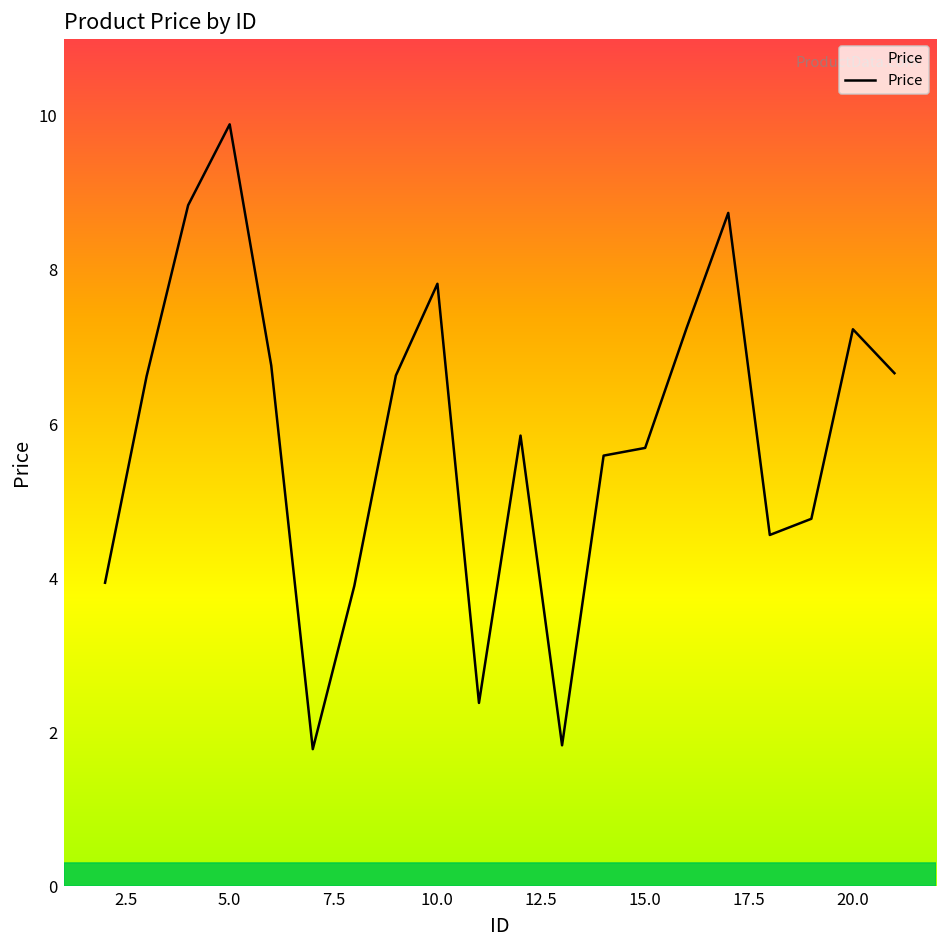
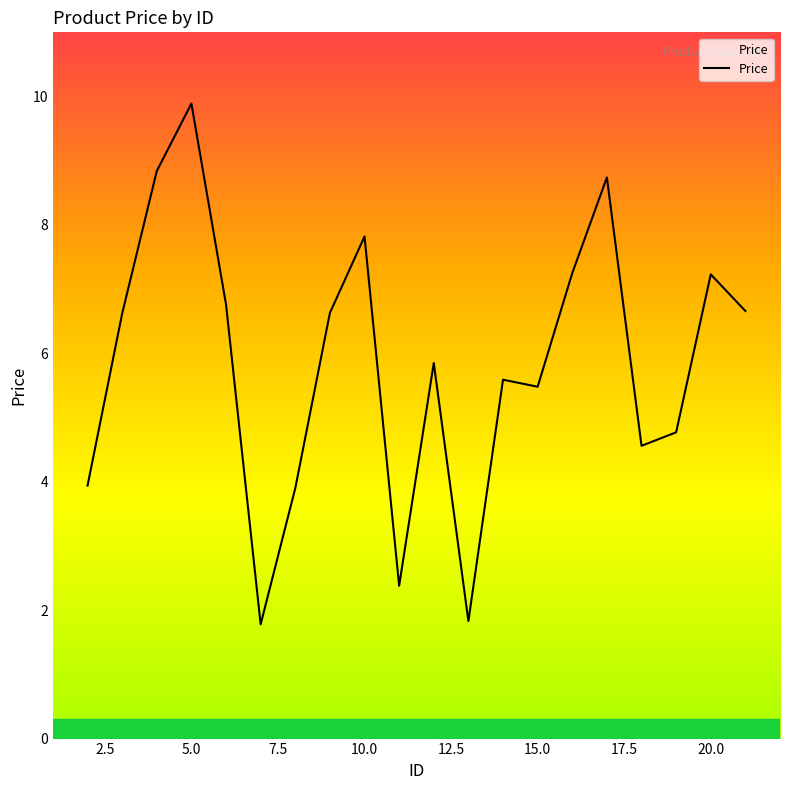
15.0: 5.7 -> 5.5
